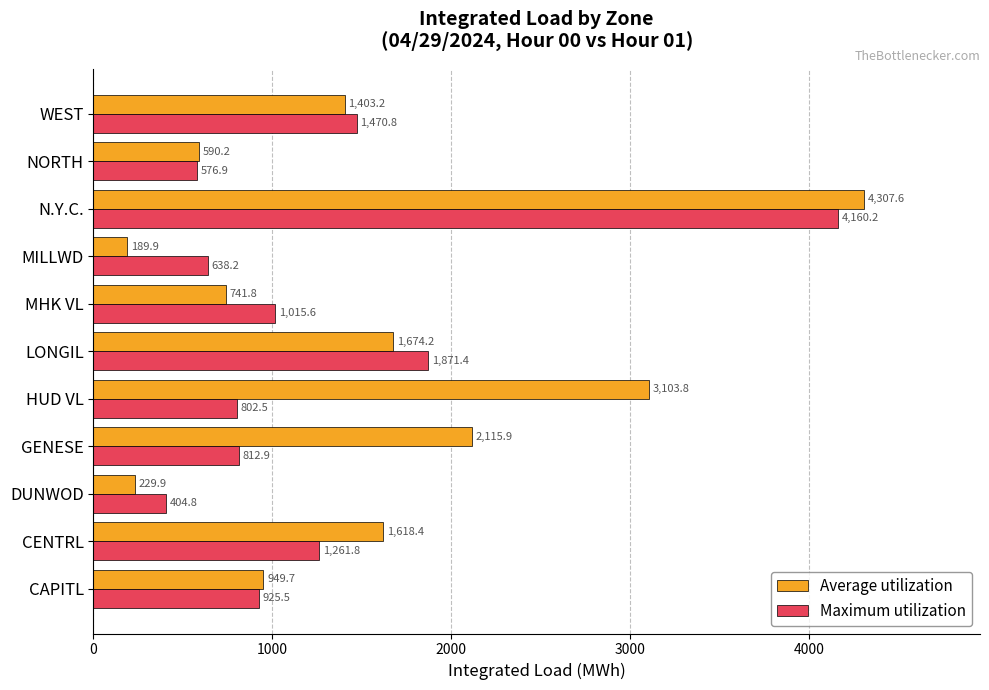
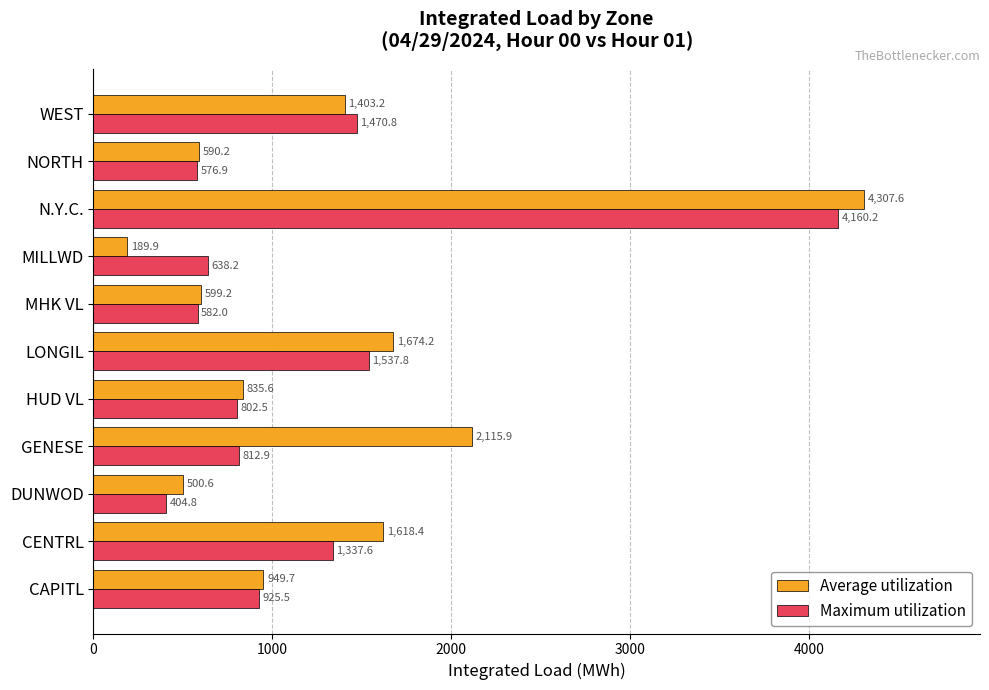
Average utilization, MHK VL: 741.8 -> 599.2
Maximum utilization, MHK VL: 1,015.6 -> 582.0
Maximum utilization, LONGIL: 1,871.4 -> 1,537.8
Average utilization, HUD VL: 3,103.8 -> 835.6
Average utilization, DUNWOD: 229.9 -> 500.6
Maximum utilization, CENTRL: 1,261.8 -> 1,337.6
